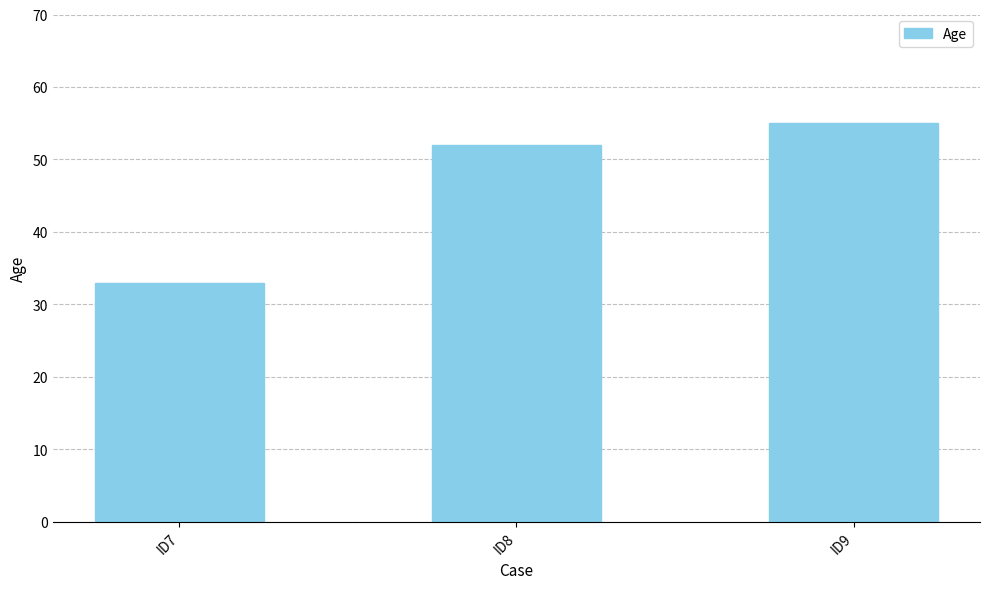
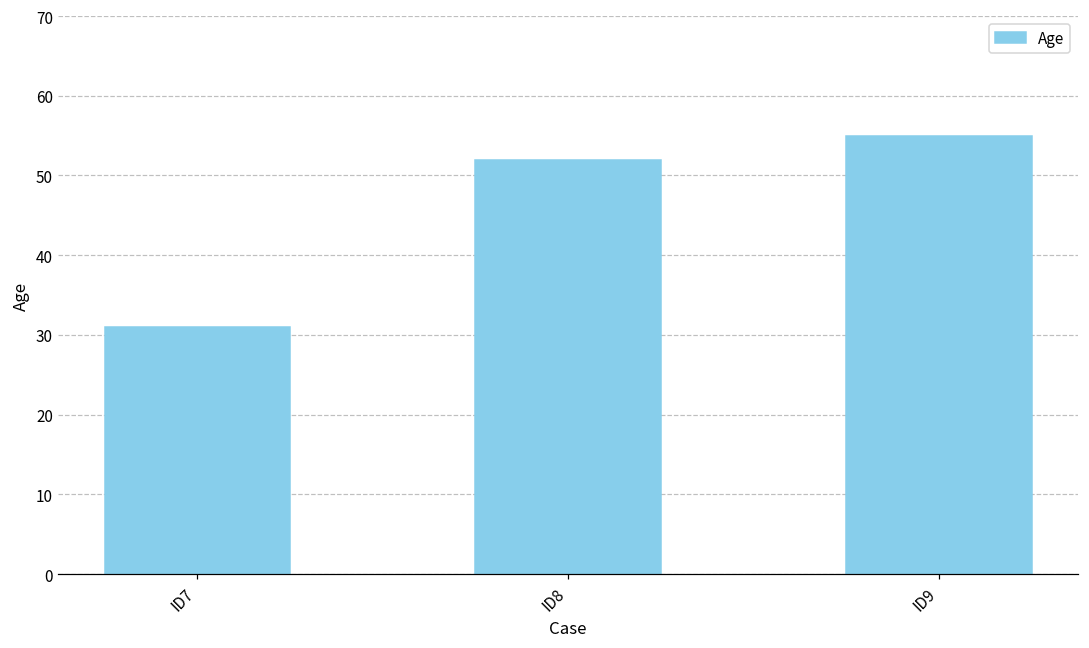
ID7: 33 -> 31
